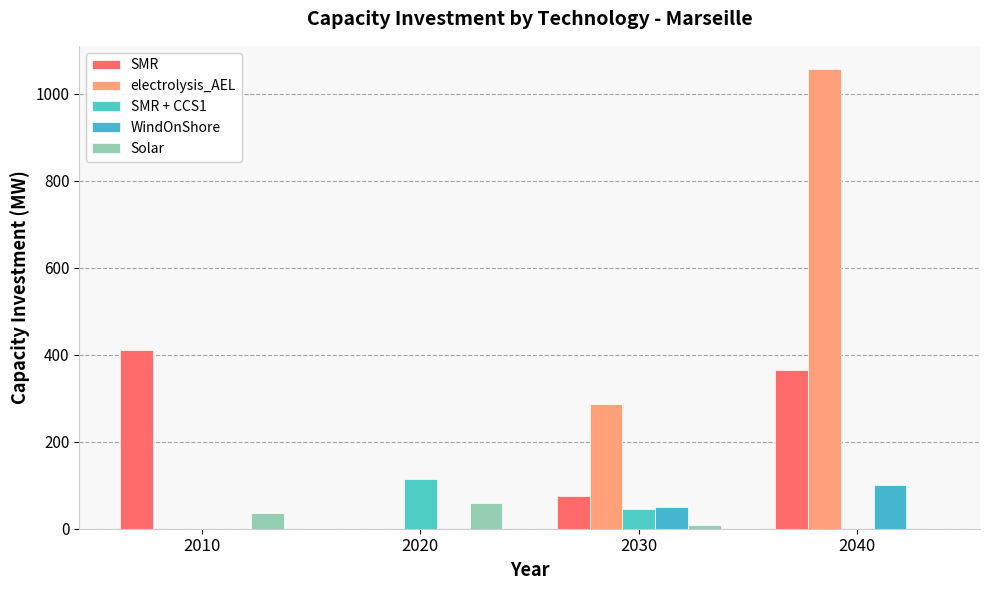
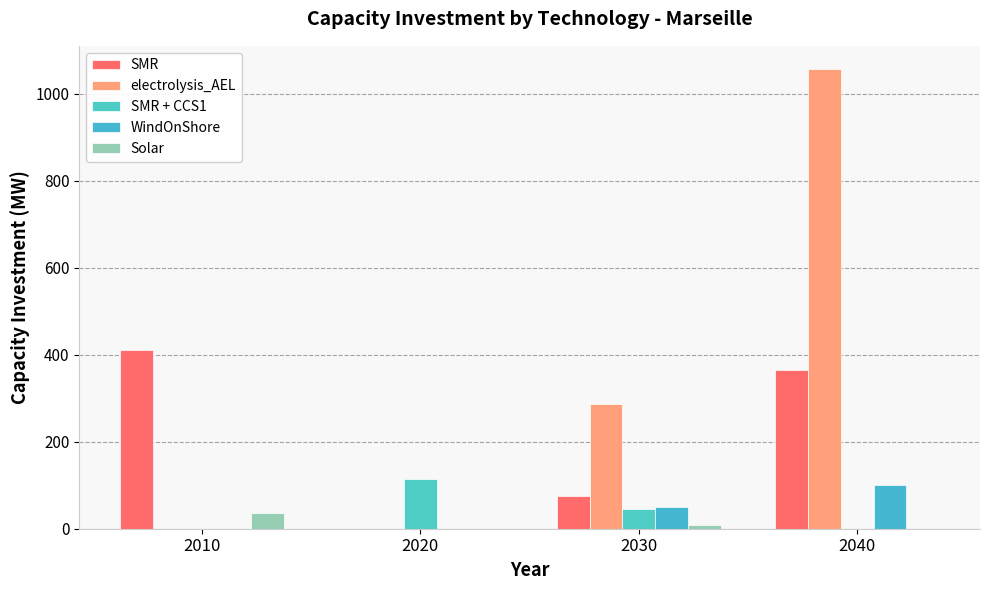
Solar, 2020: 60 -> 0
